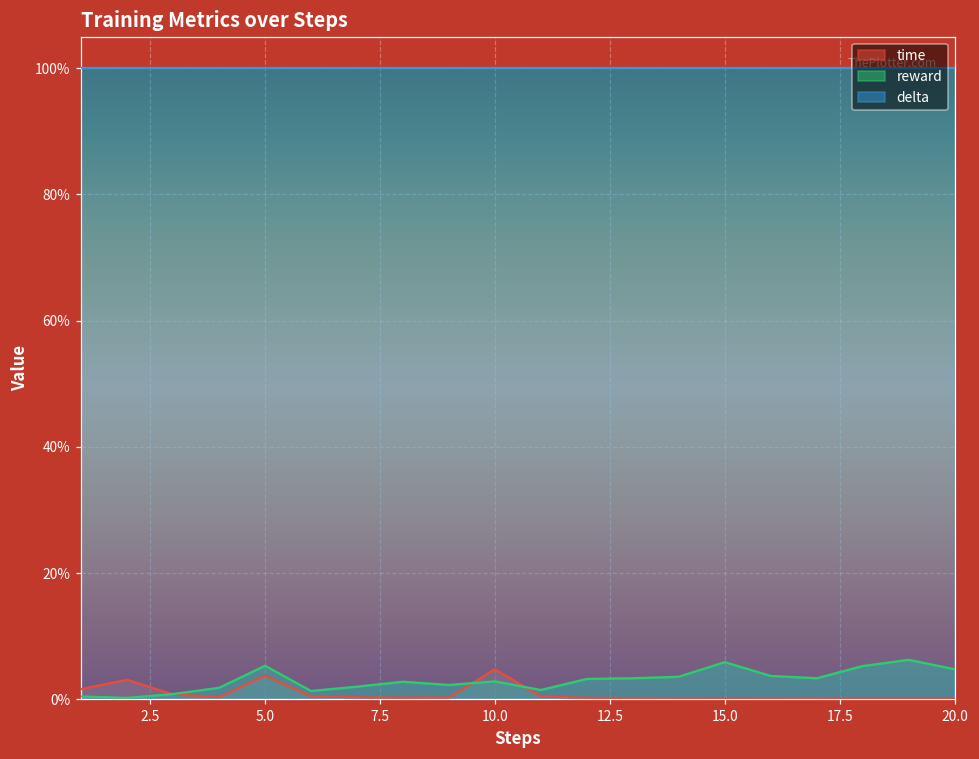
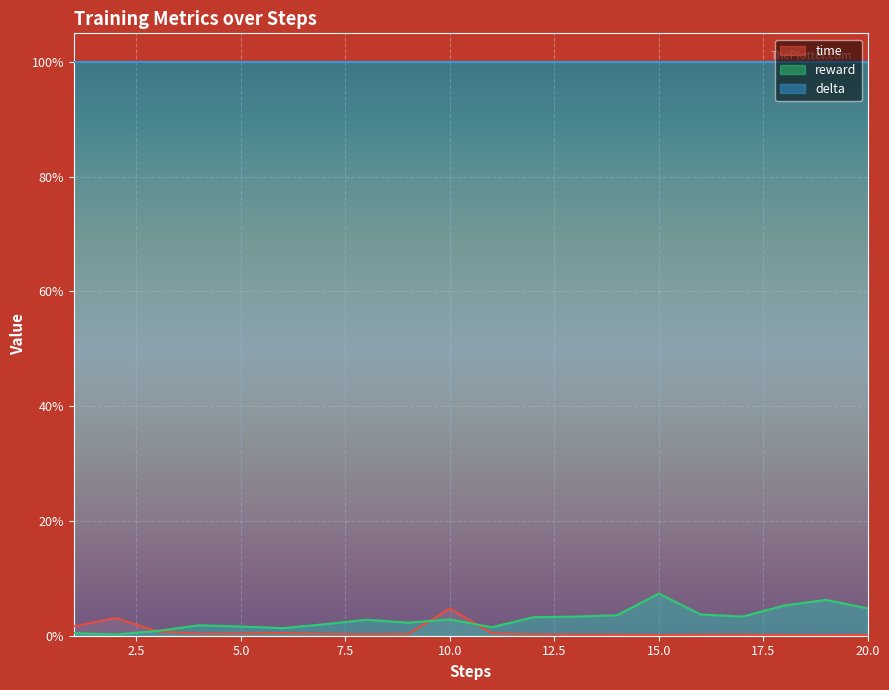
time, 5.0: 4% -> 0%
reward, 5.0: 5% -> 2%
reward, 15.0: 6% -> 7%
